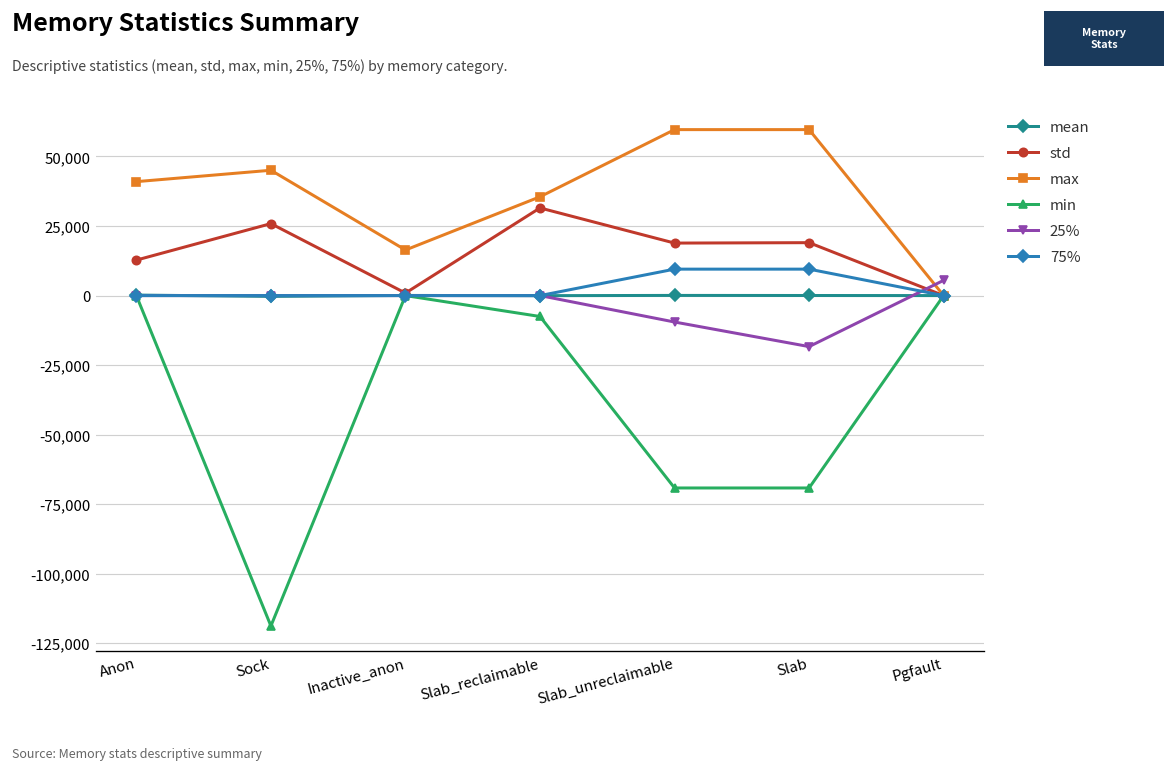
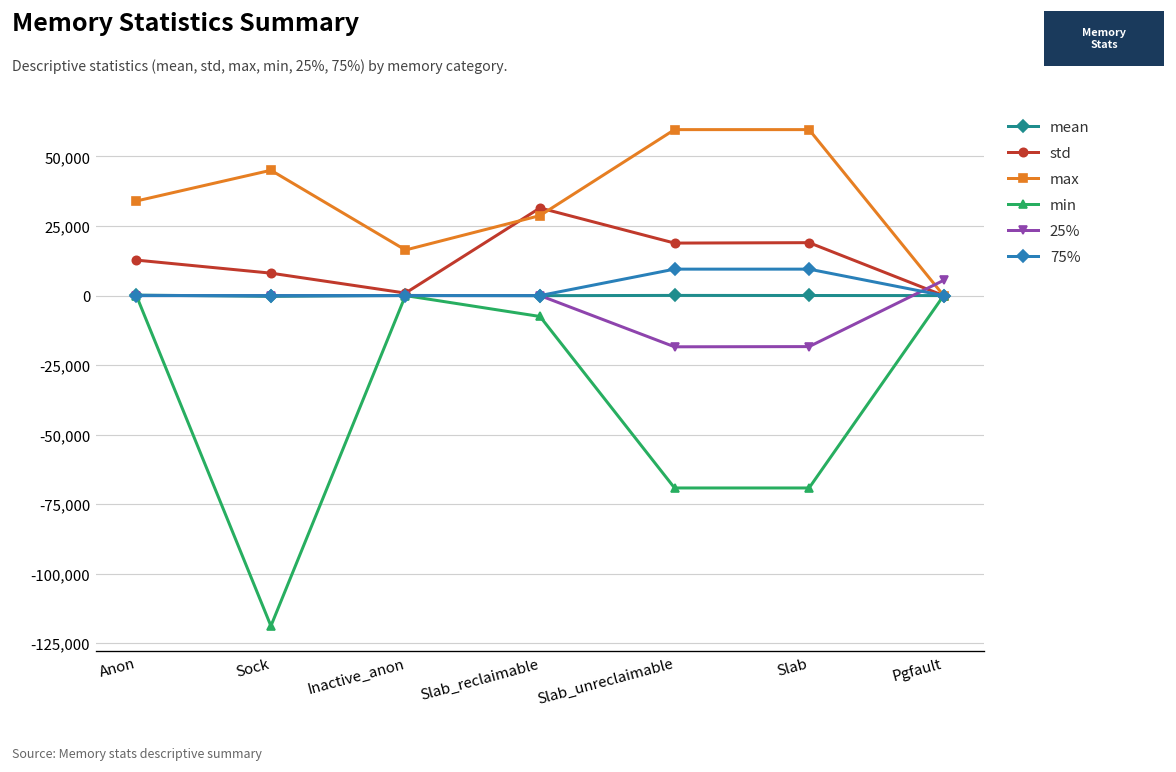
max, Anon: 41,000 -> 34,000
std, Sock: 26,000 -> 8,000
max, Slab_reclaimable: 36,000 -> 29,000
25%, Slab_unreclaimable: -10,000 -> -18,000
